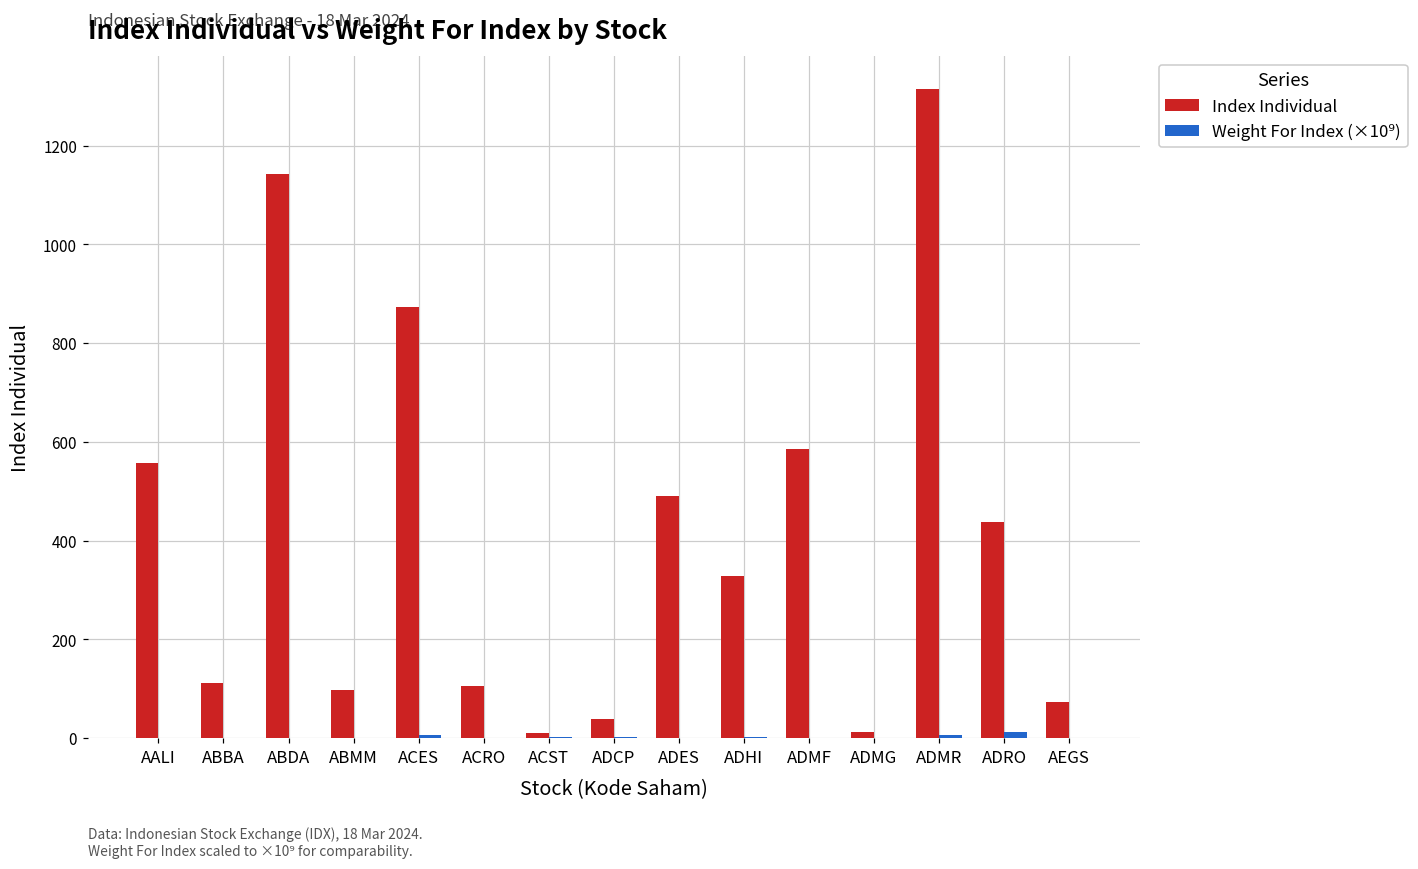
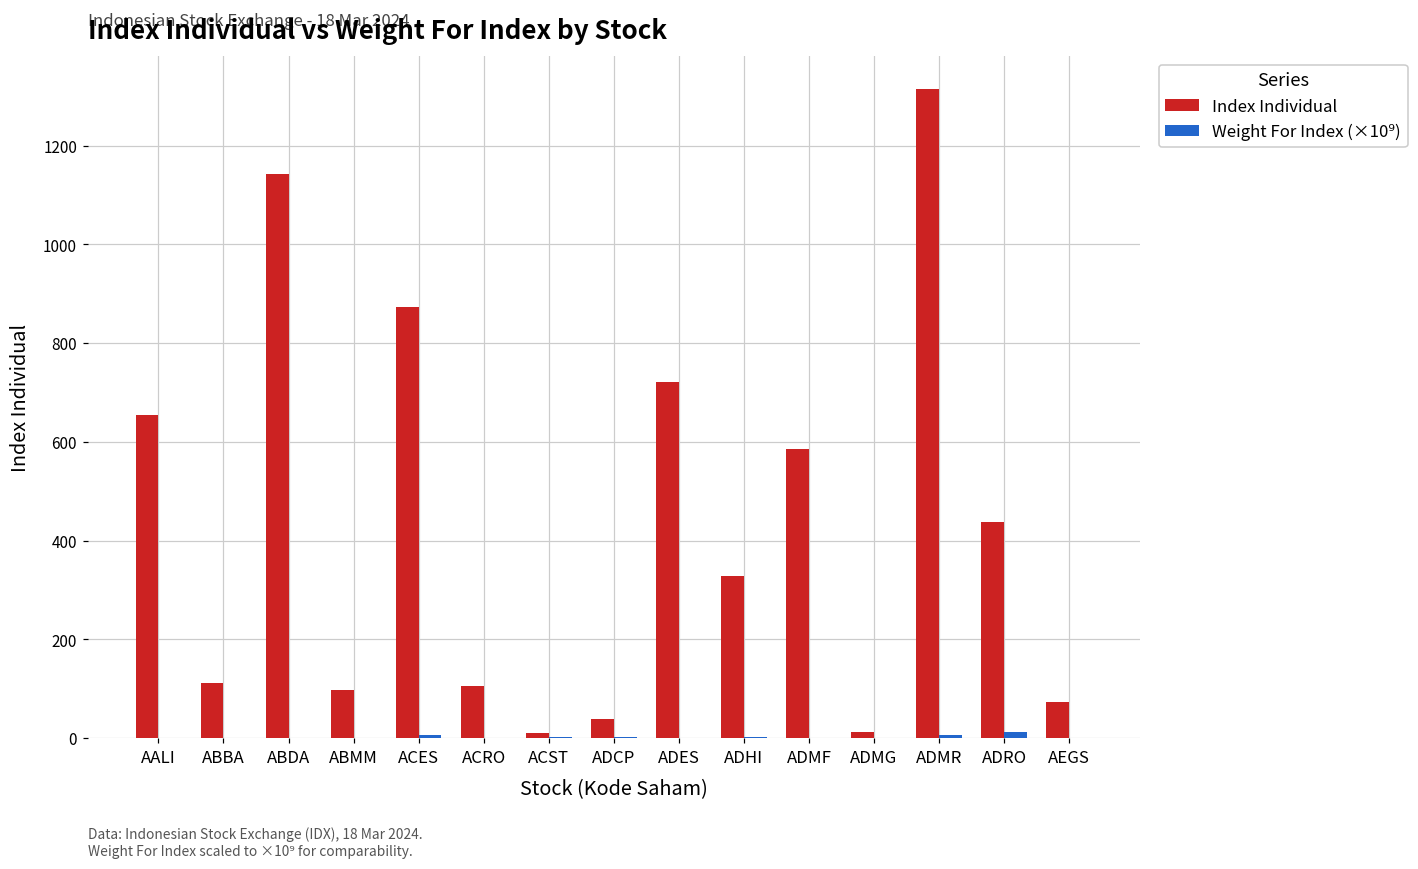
Index Individual, AALI: 560 -> 650
Index Individual, ADES: 490 -> 720
